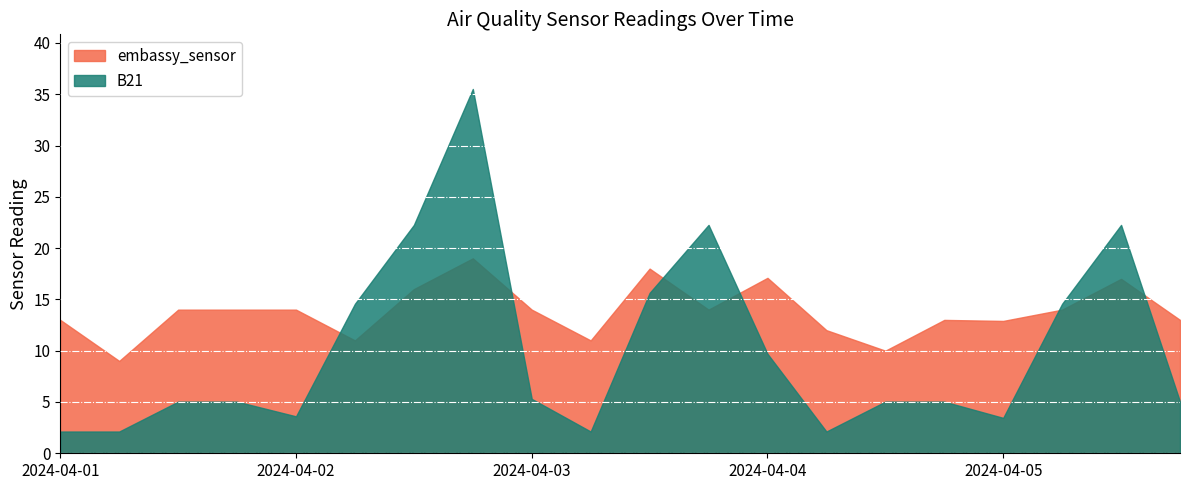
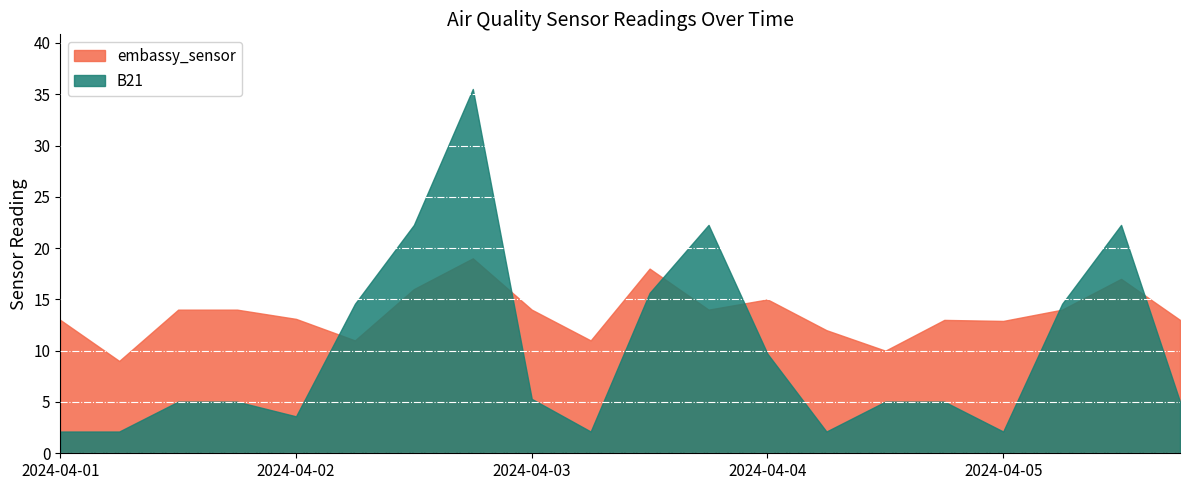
embassy_sensor, 2024-04-02: 14.0 -> 13.1
embassy_sensor, 2024-04-04: 17.1 -> 15.0
B21, 2024-04-05: 3.5 -> 2.1
